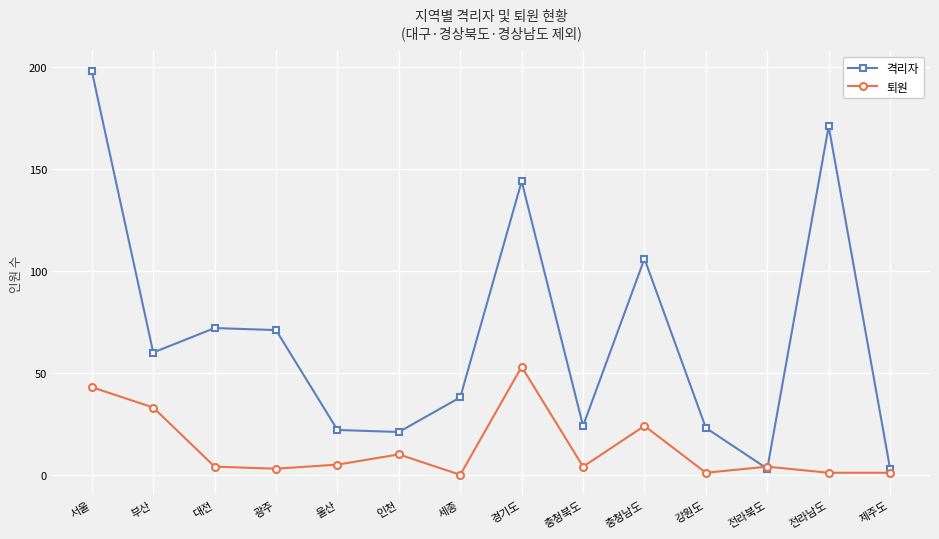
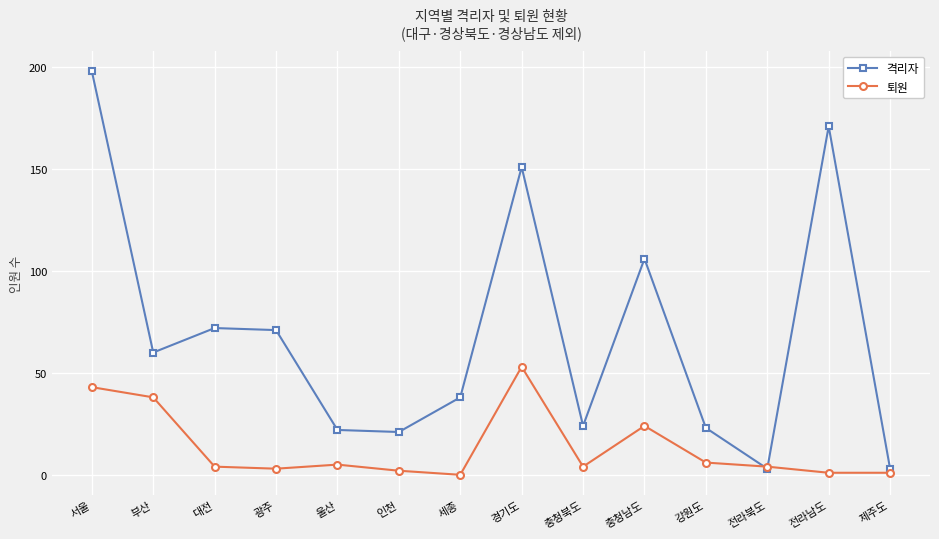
퇴원, 부산: 33 -> 38
퇴원, 인천: 10 -> 2
격리자, 경기도: 144 -> 151
퇴원, 강원도: 1 -> 6
